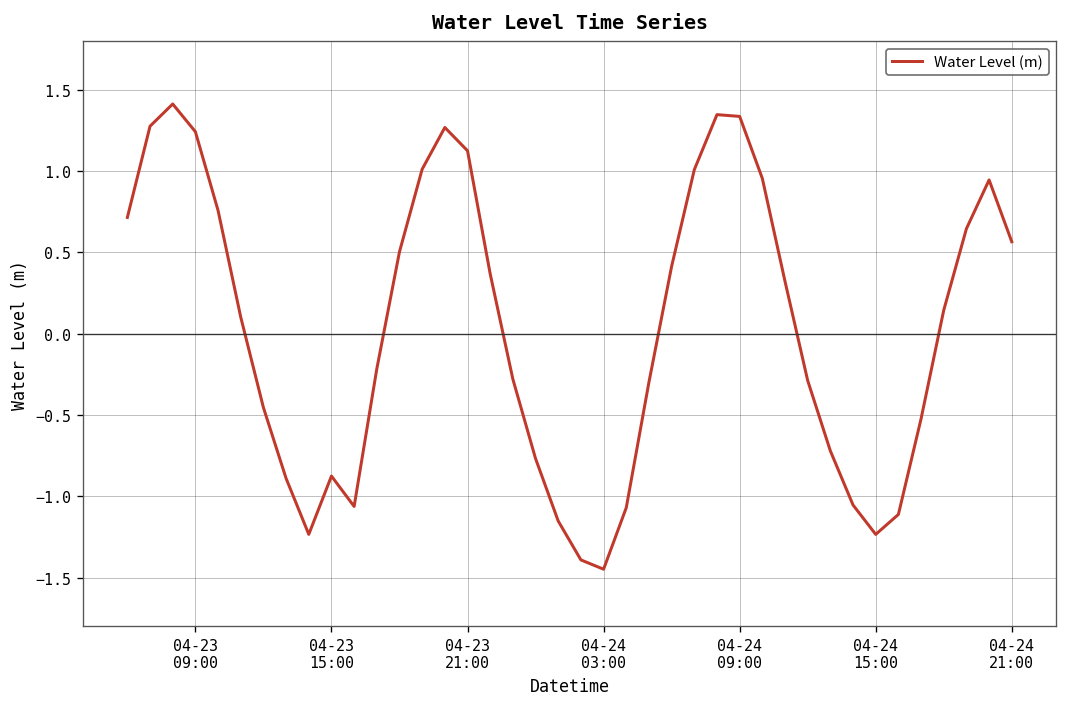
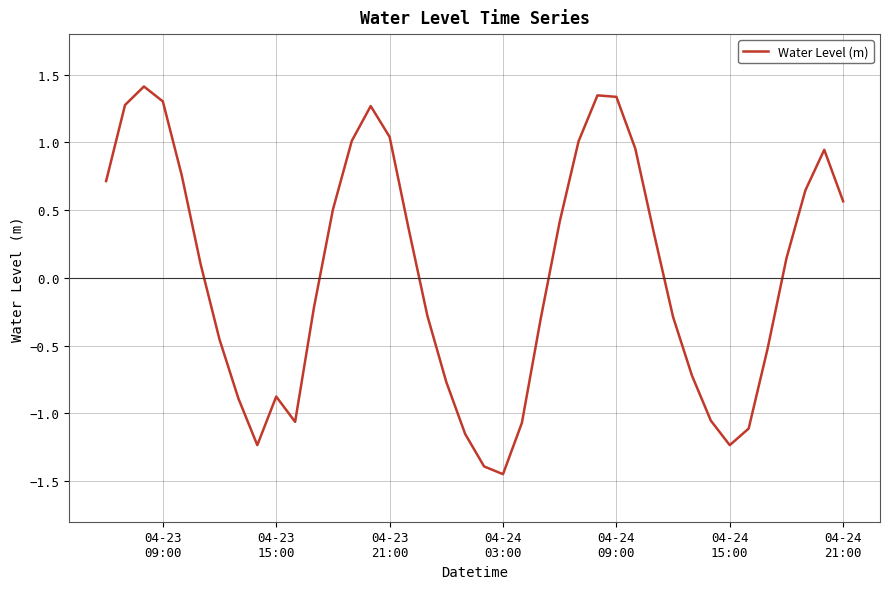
04-23 09:00: 1.24 -> 1.30
04-23 21:00: 1.13 -> 1.04
